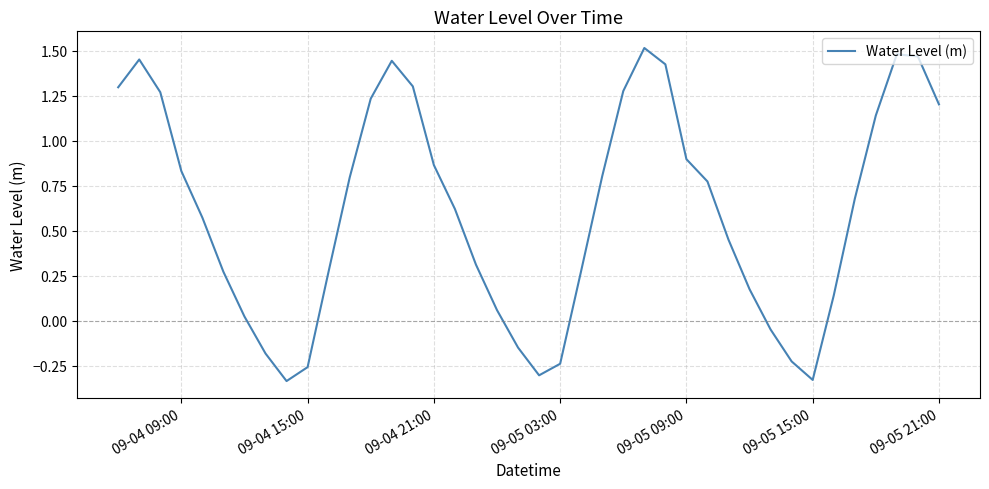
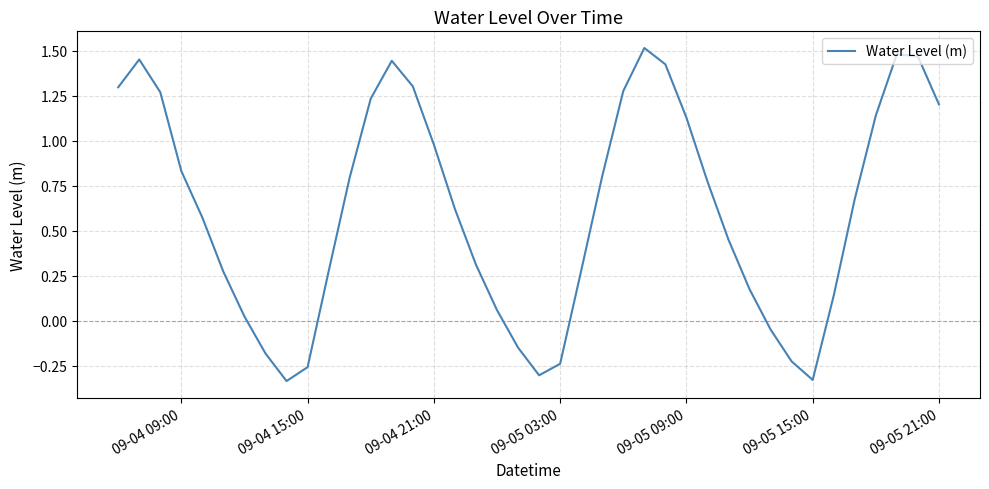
09-04 21:00: 0.86 -> 0.98
09-05 09:00: 0.90 -> 1.13
